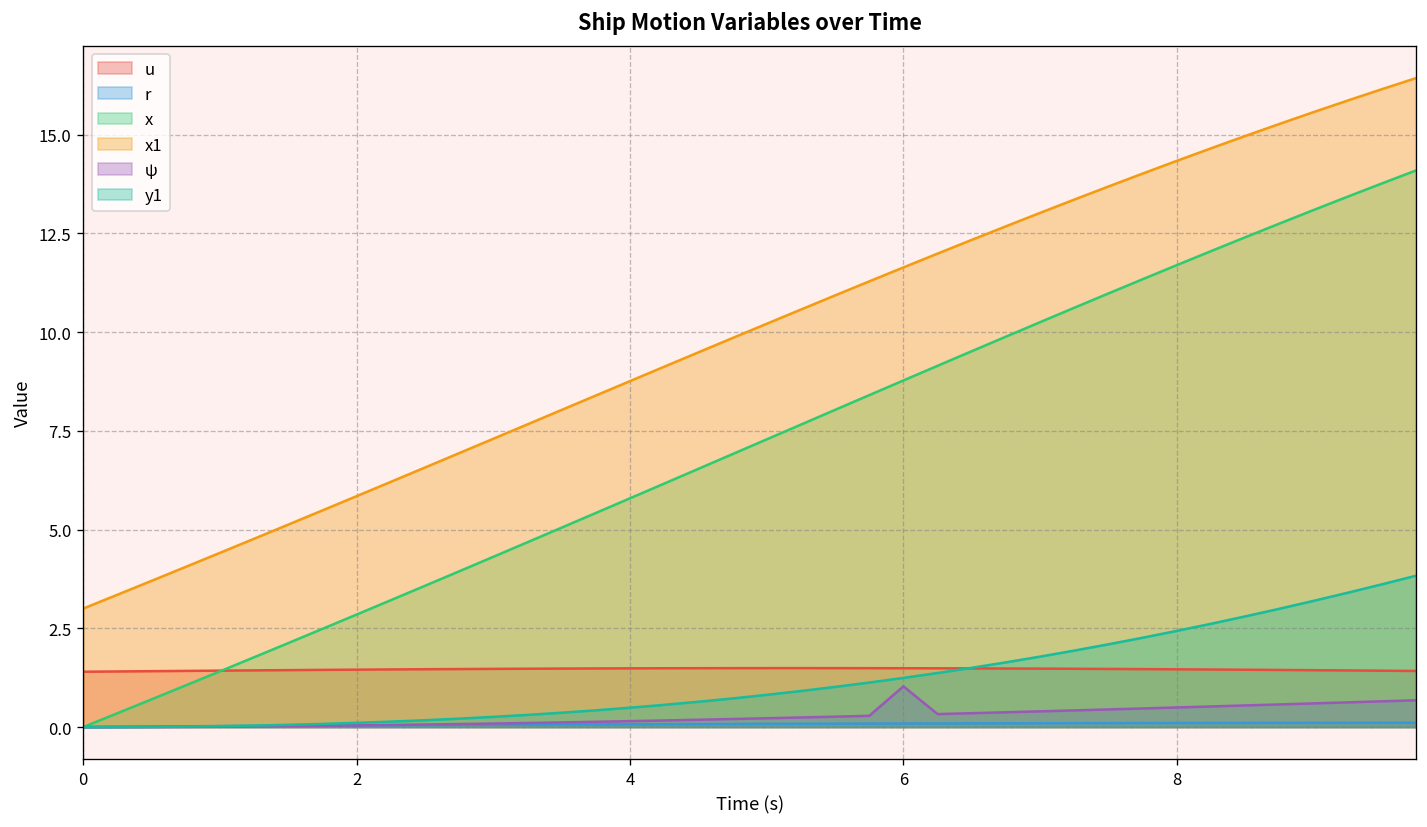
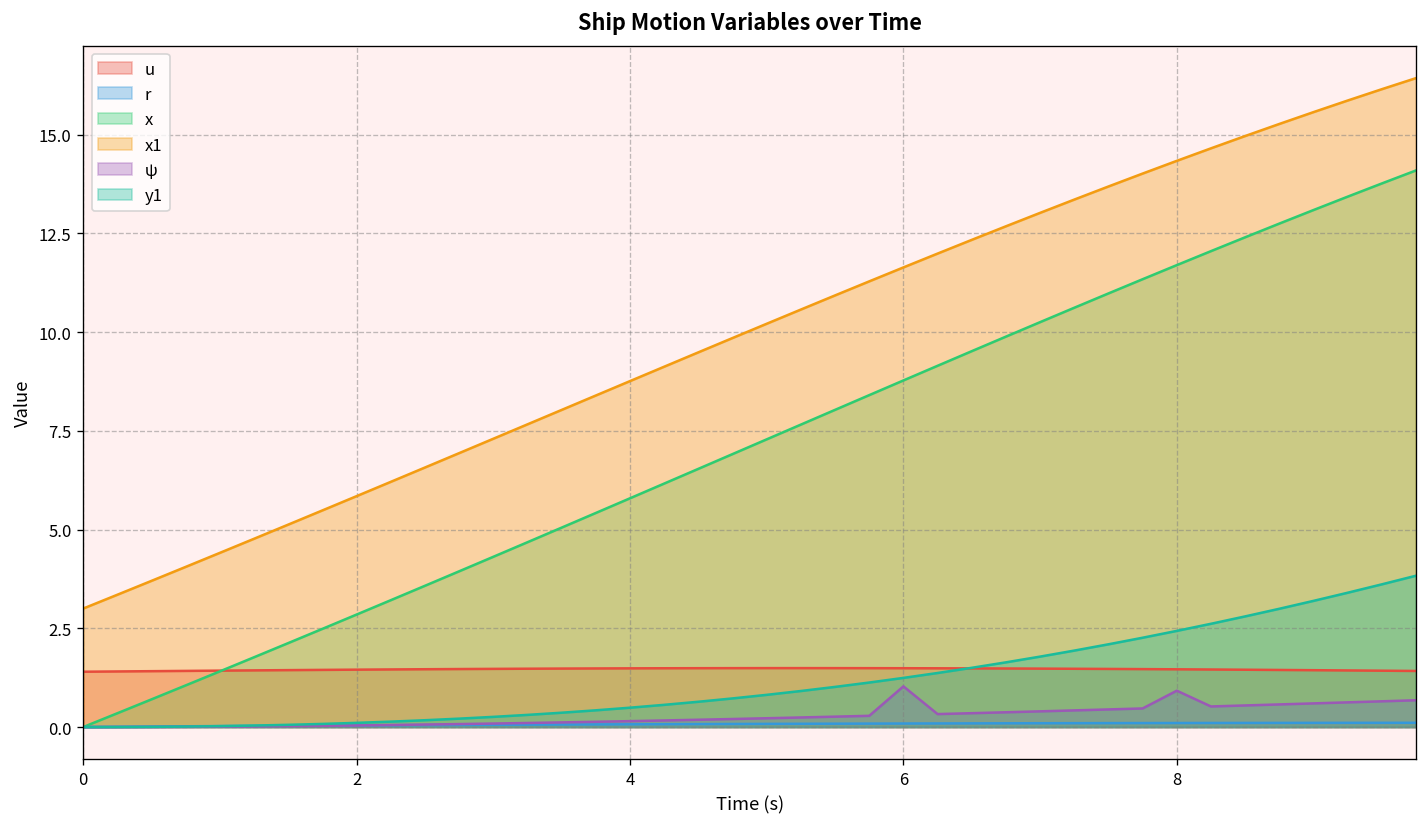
ψ, 8: 0.5 -> 0.9
